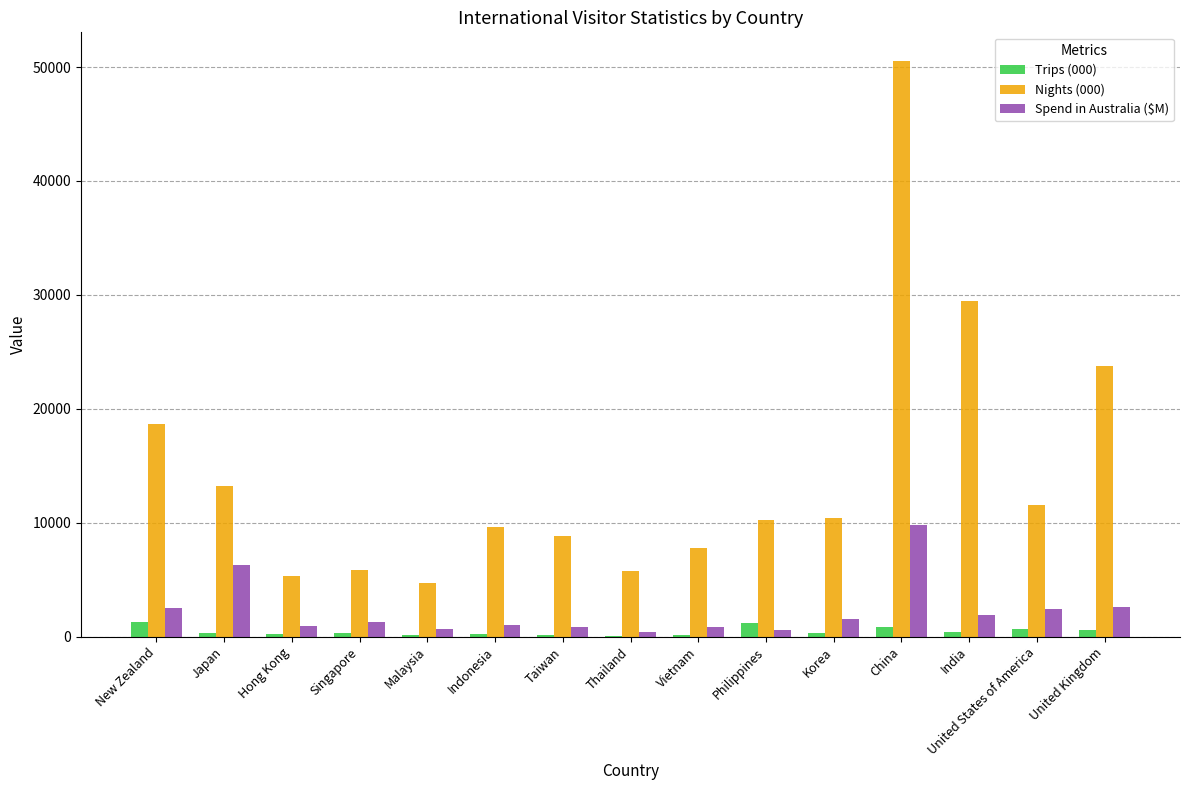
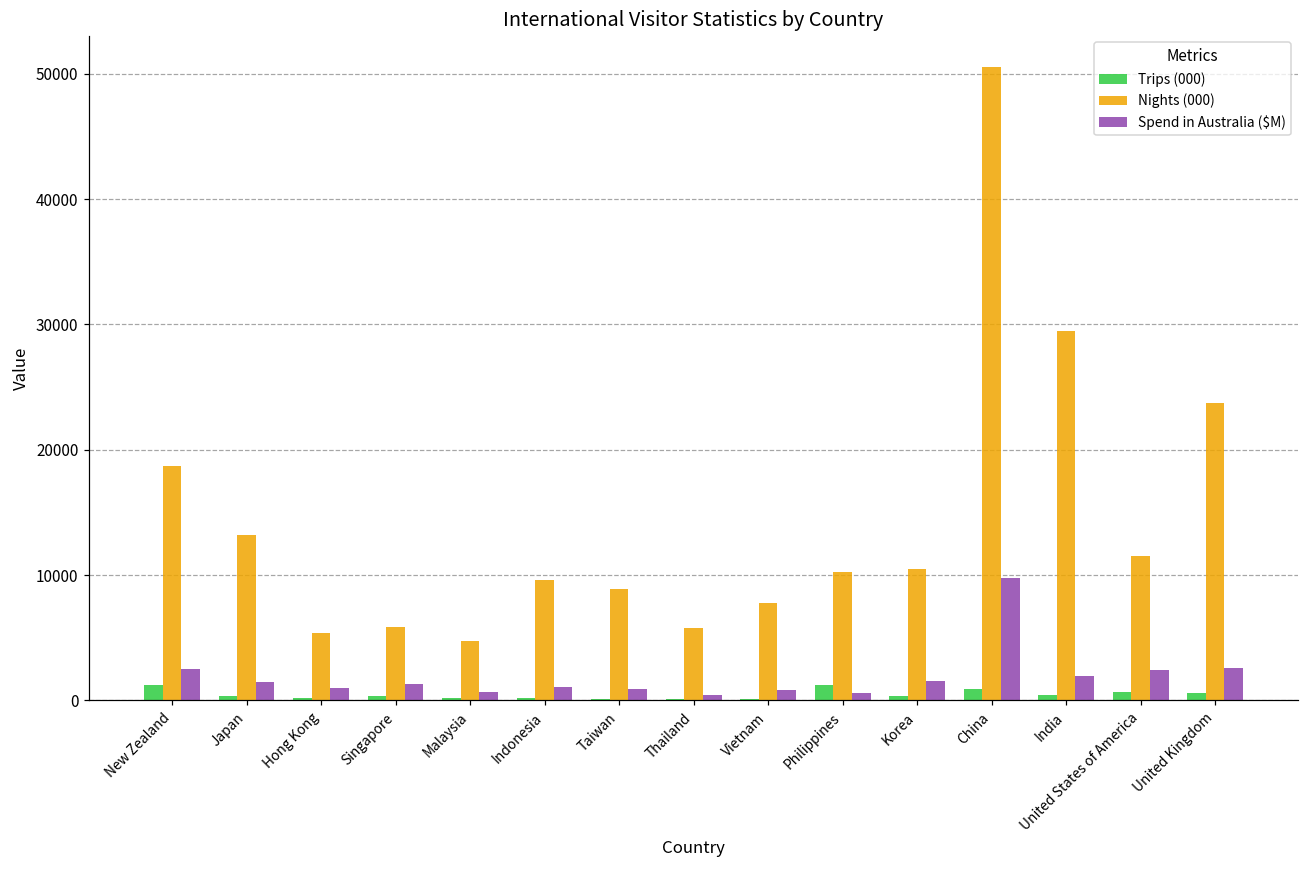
Spend in Australia ($M), Japan: 6300 -> 1500
